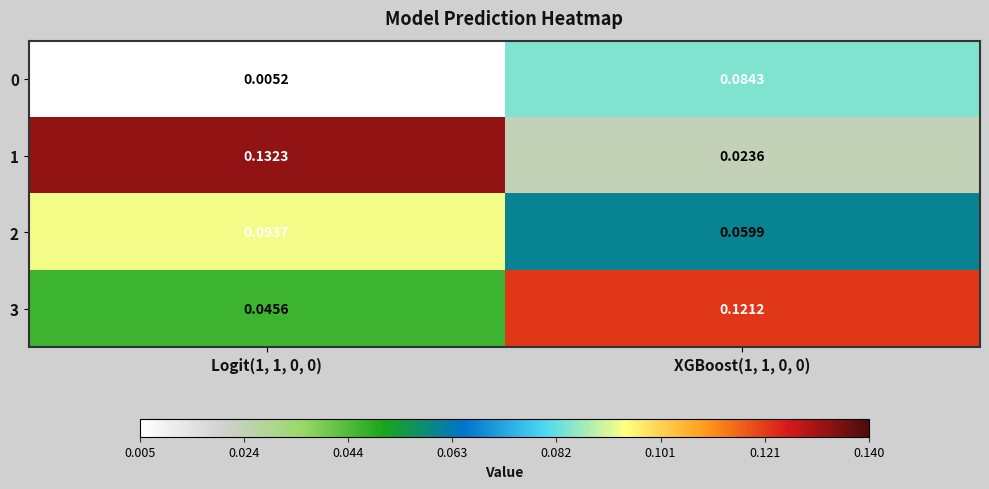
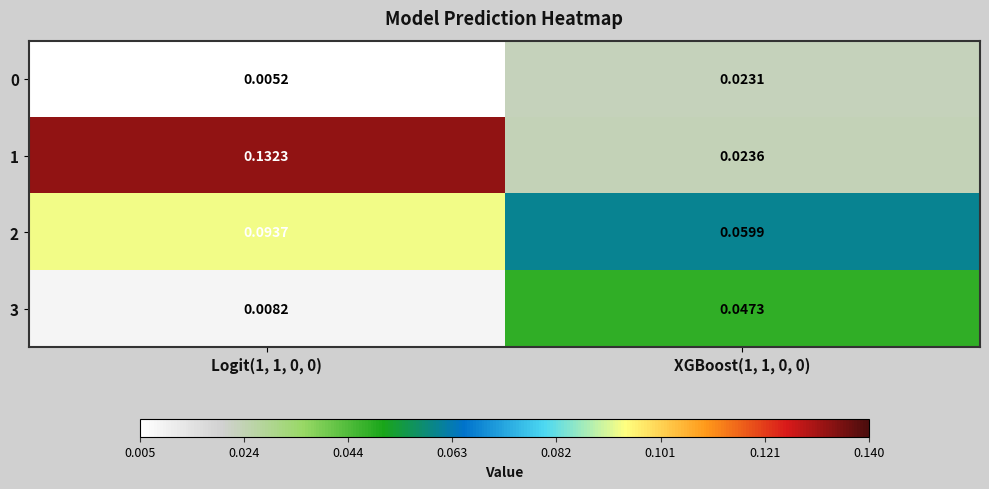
0, XGBoost(1, 1, 0, 0): 0.0843 -> 0.0231
3, Logit(1, 1, 0, 0): 0.0456 -> 0.0082
3, XGBoost(1, 1, 0, 0): 0.1212 -> 0.0473
